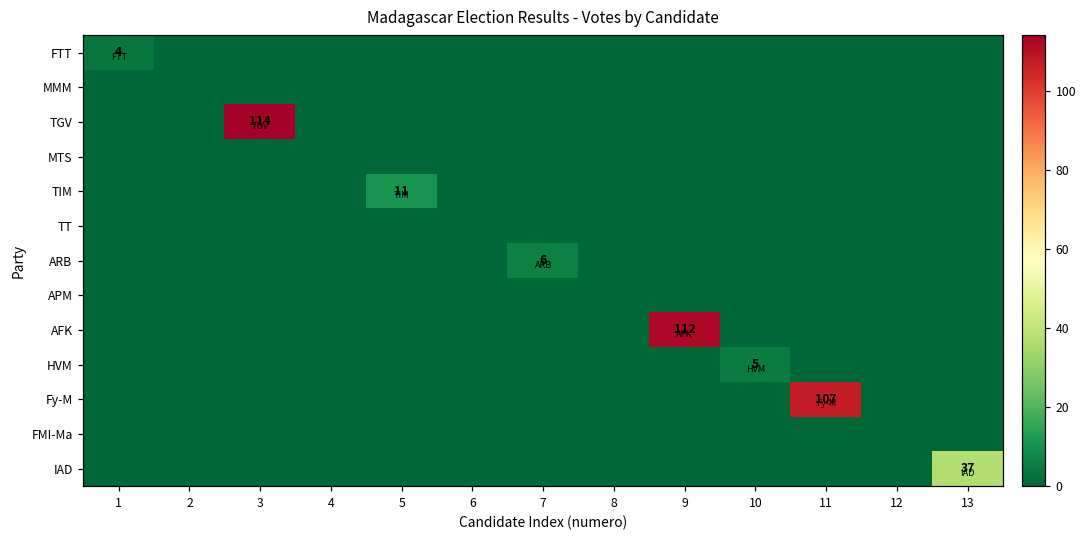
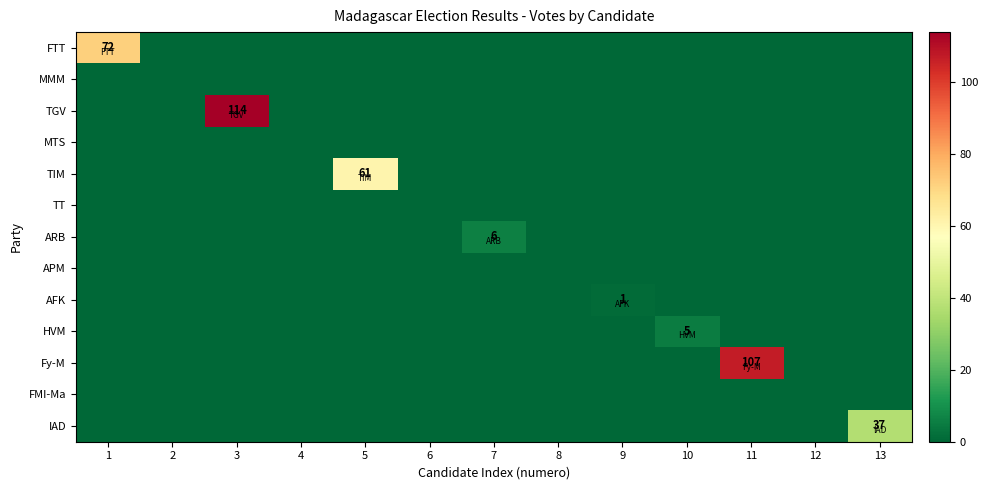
FTT, 1: 4 -> 72
TIM, 5: 11 -> 61
AFK, 9: 112 -> 1
